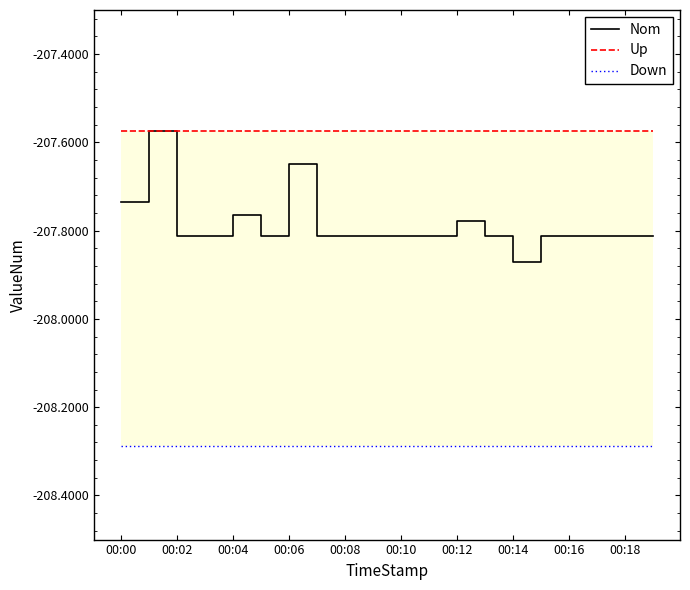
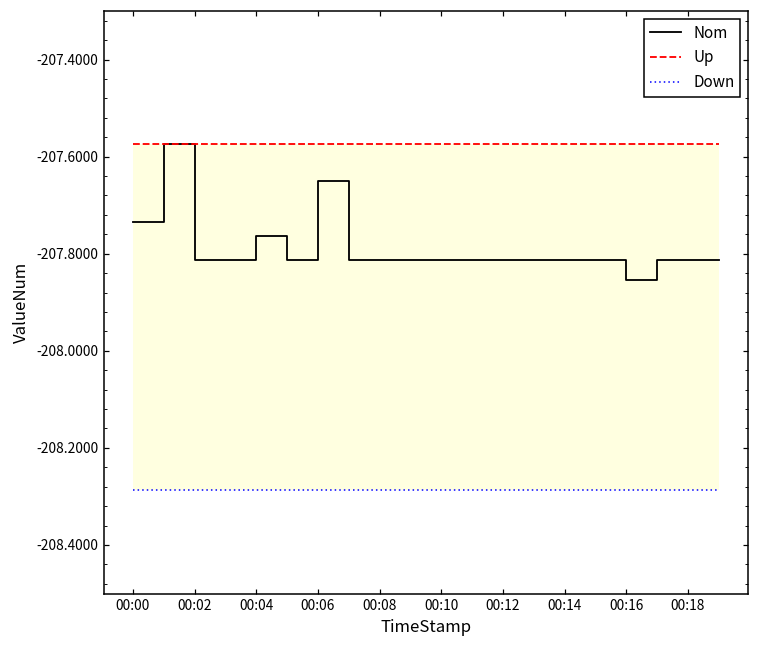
Nom, 00:12: -207.78 -> -207.81
Nom, 00:14: -207.87 -> -207.81
Nom, 00:16: -207.81 -> -207.85
